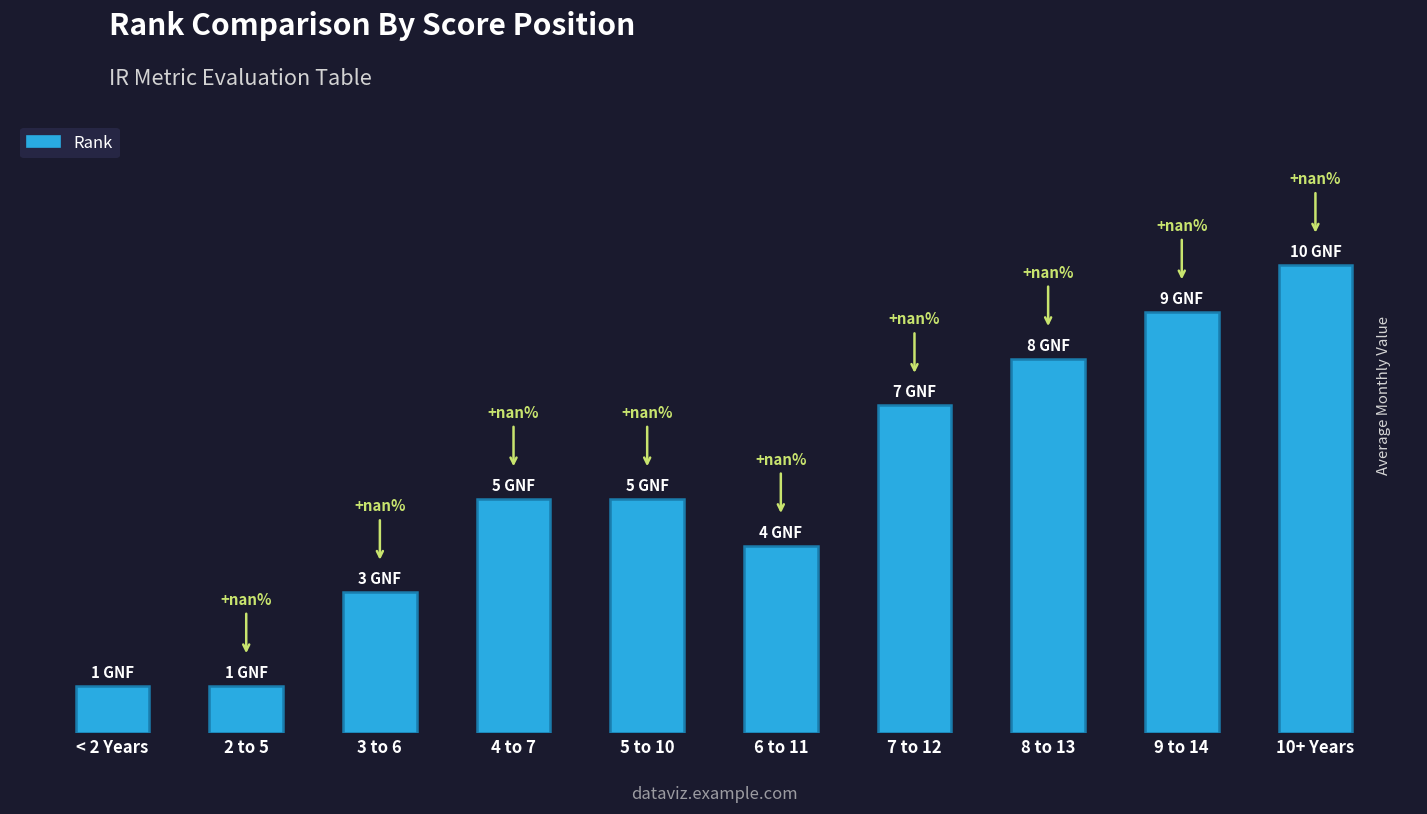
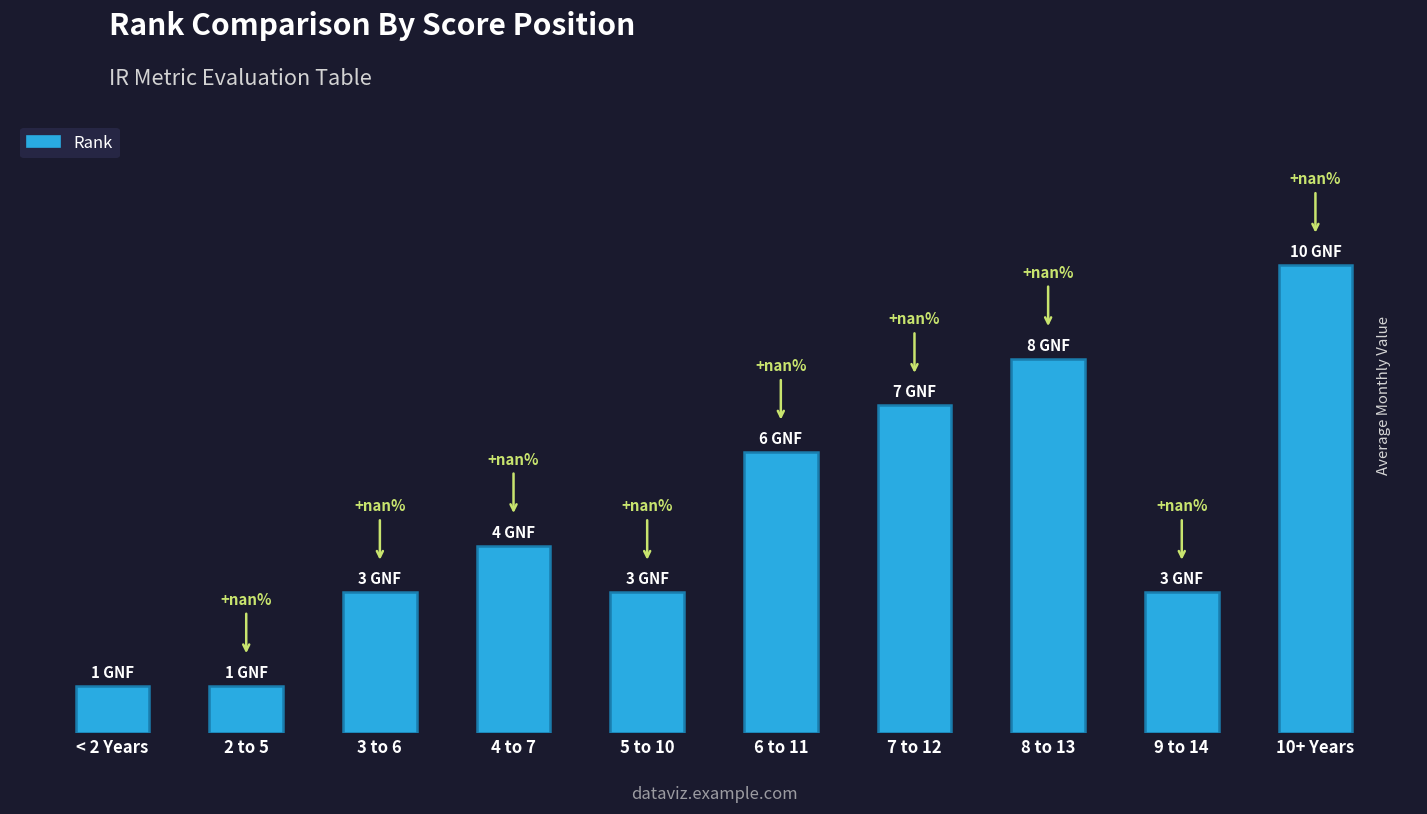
4 to 7: 5 -> 4
5 to 10: 5 -> 3
6 to 11: 4 -> 6
9 to 14: 9 -> 3
